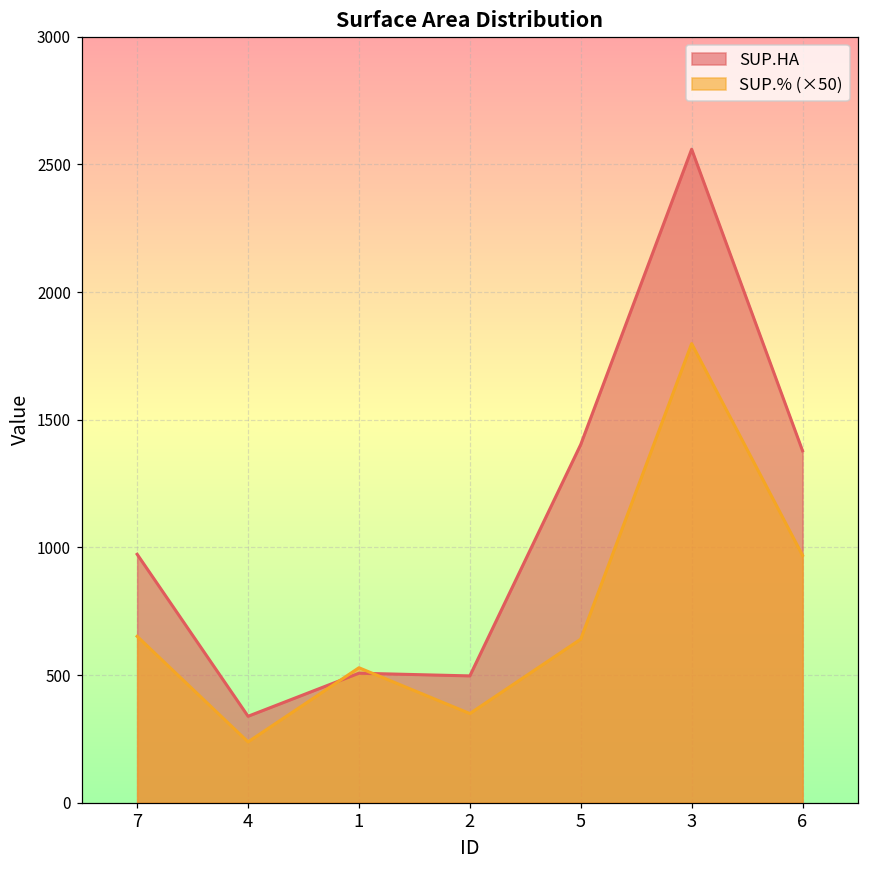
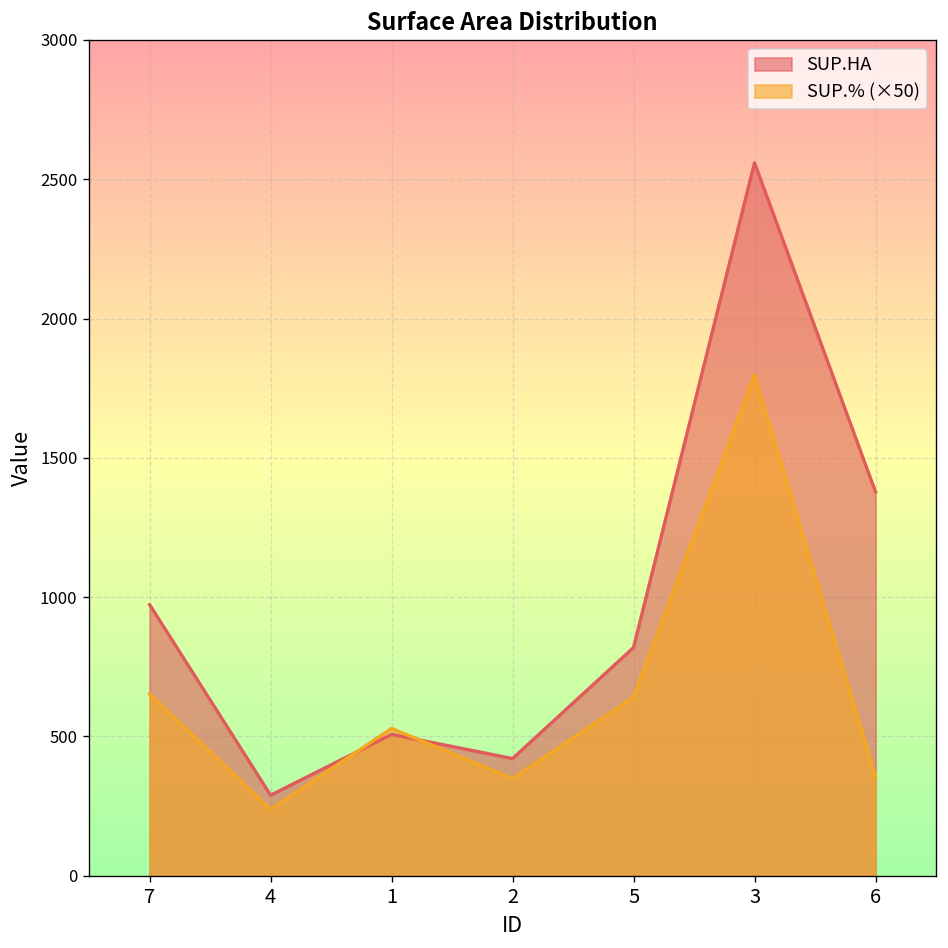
SUP.HA, 4: 340 -> 290
SUP.HA, 2: 500 -> 420
SUP.HA, 5: 1400 -> 820
SUP.% (×50), 6: 970 -> 360
